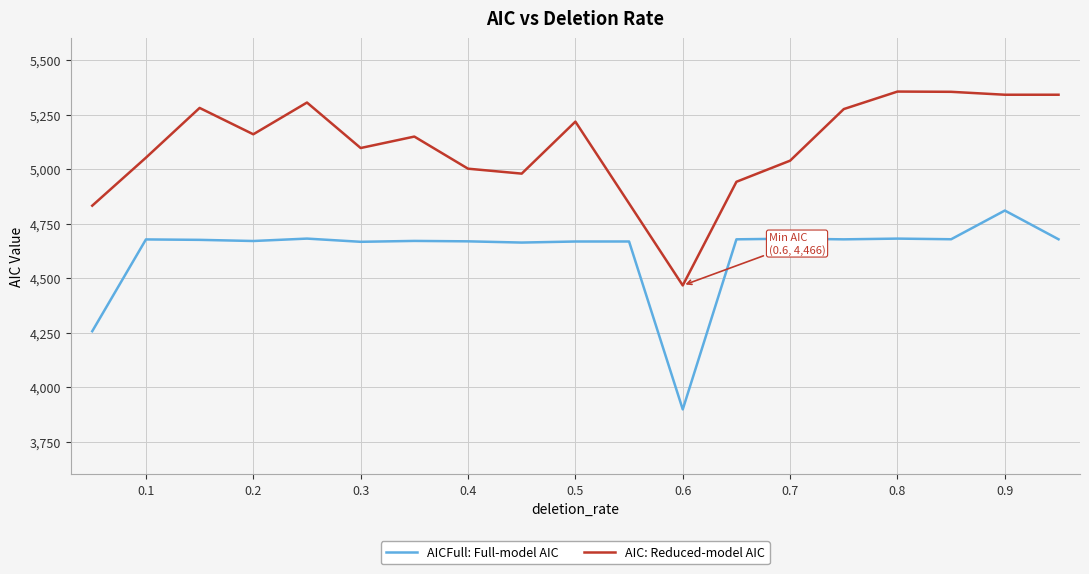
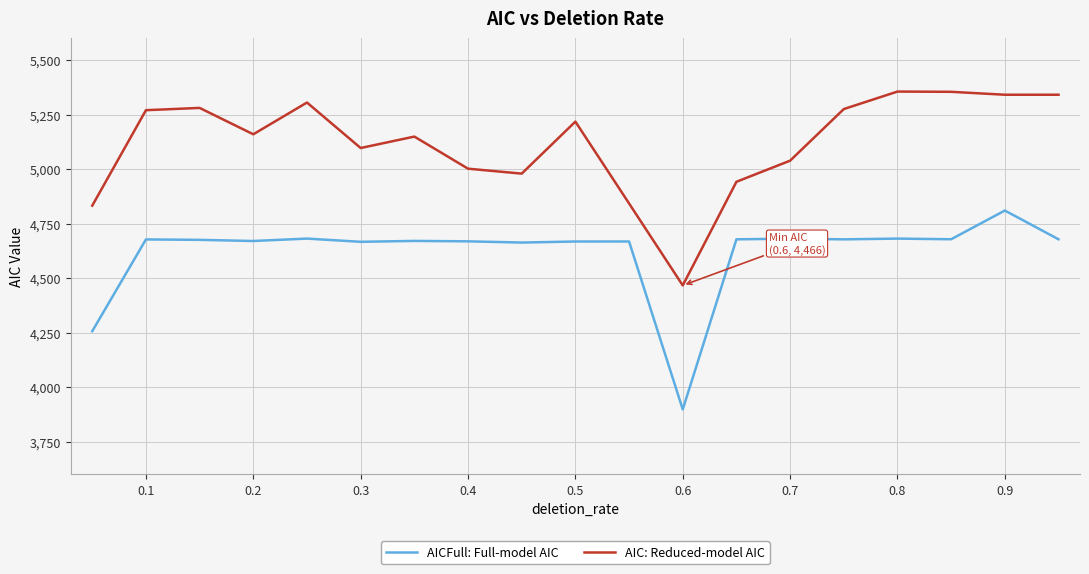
AIC: Reduced-model AIC, 0.1: 5,050 -> 5,270
